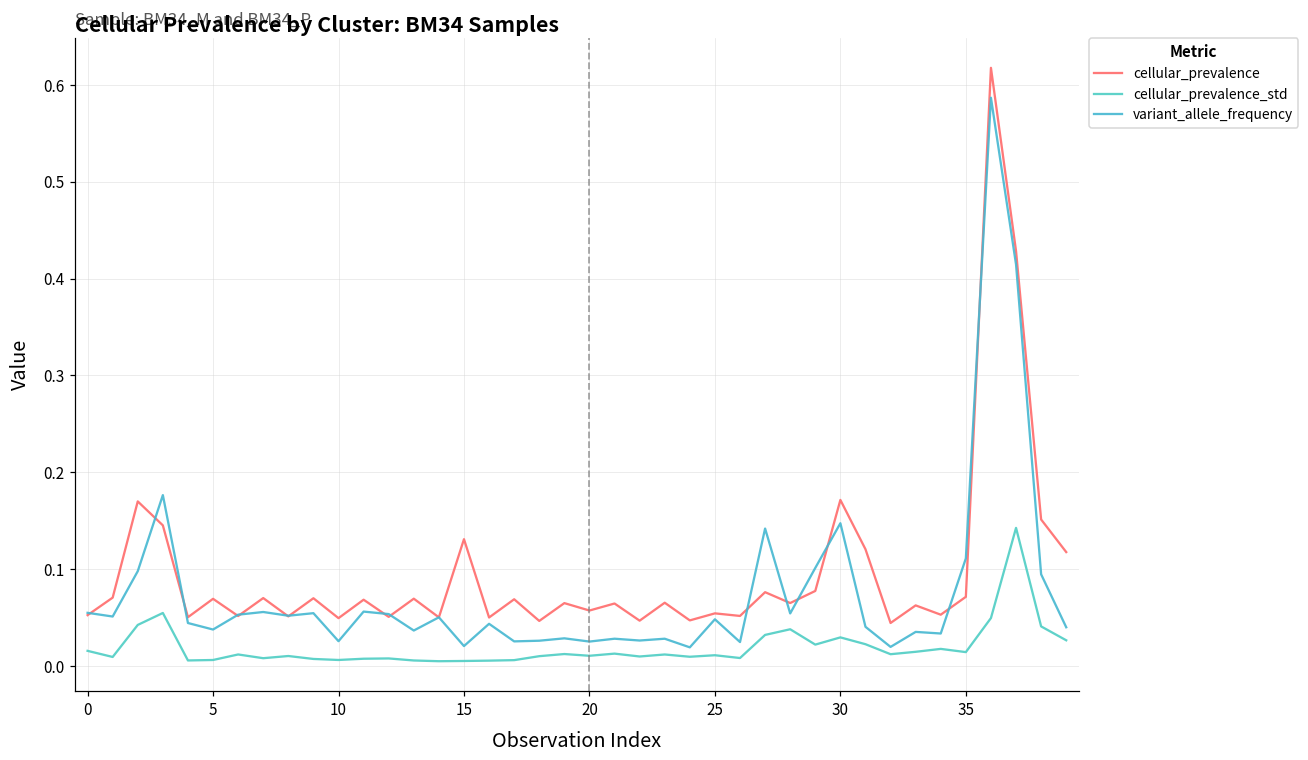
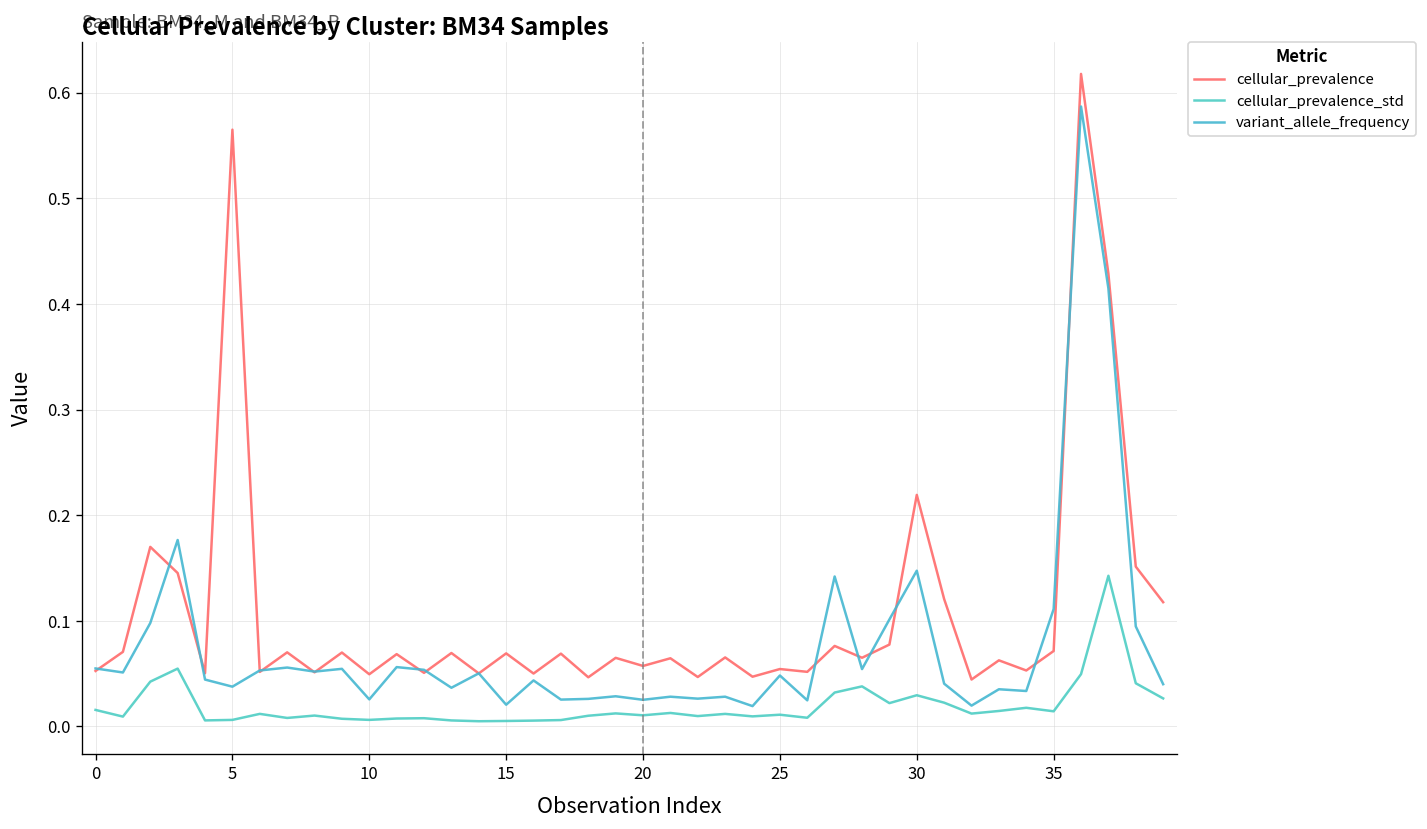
cellular_prevalence, 5: 0.07 -> 0.56
cellular_prevalence, 15: 0.13 -> 0.07
cellular_prevalence, 30: 0.17 -> 0.22
